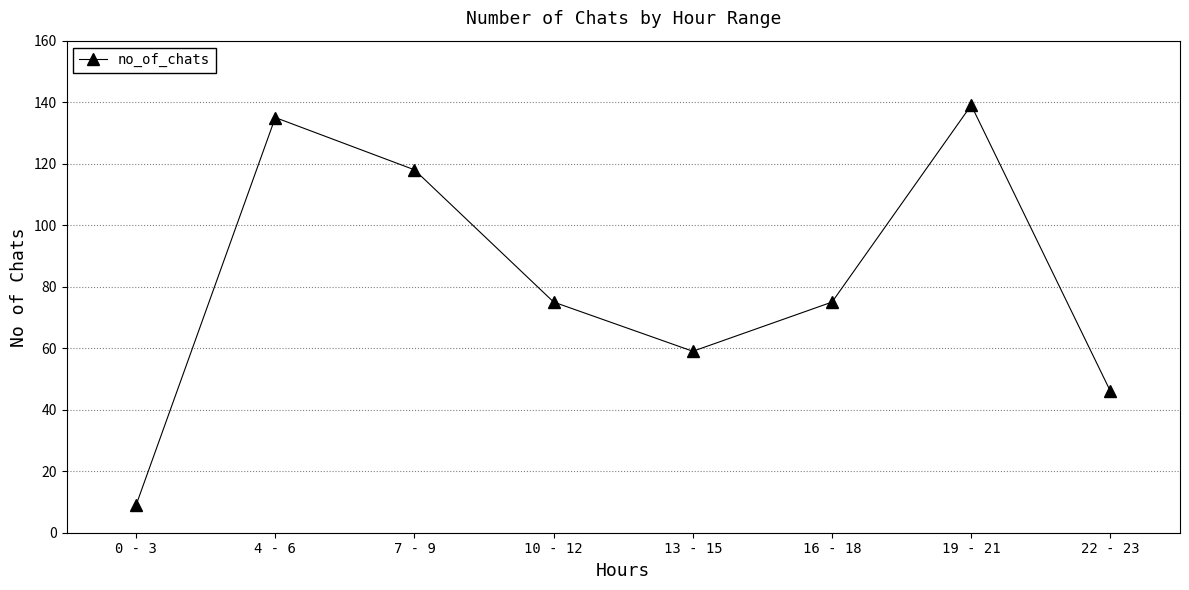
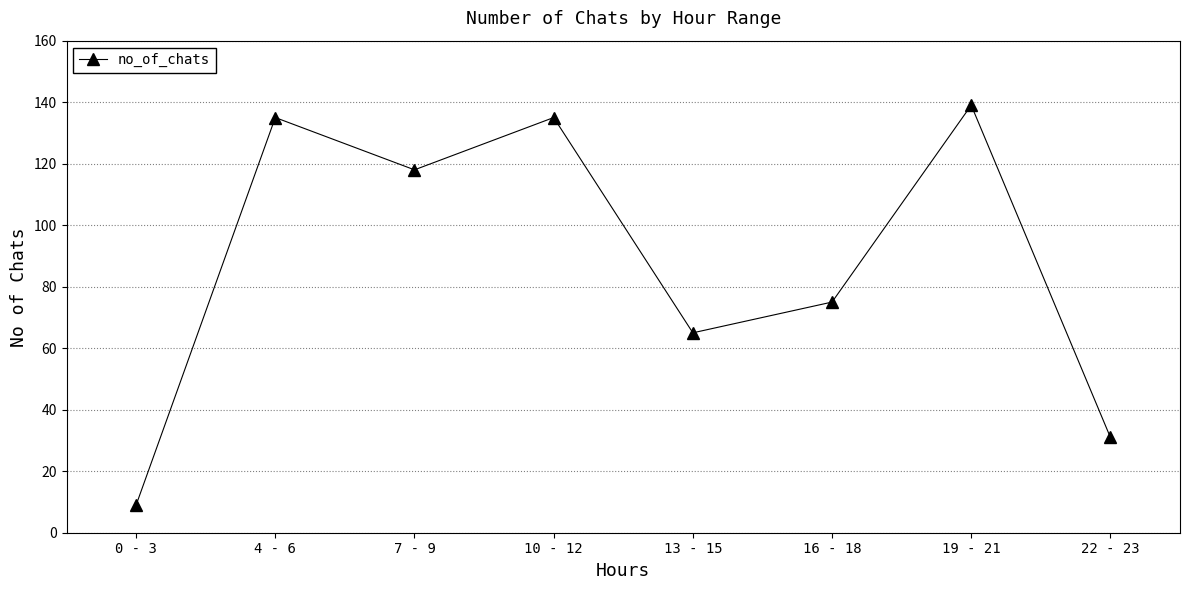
10 - 12: 75 -> 135
13 - 15: 59 -> 65
22 - 23: 46 -> 31
